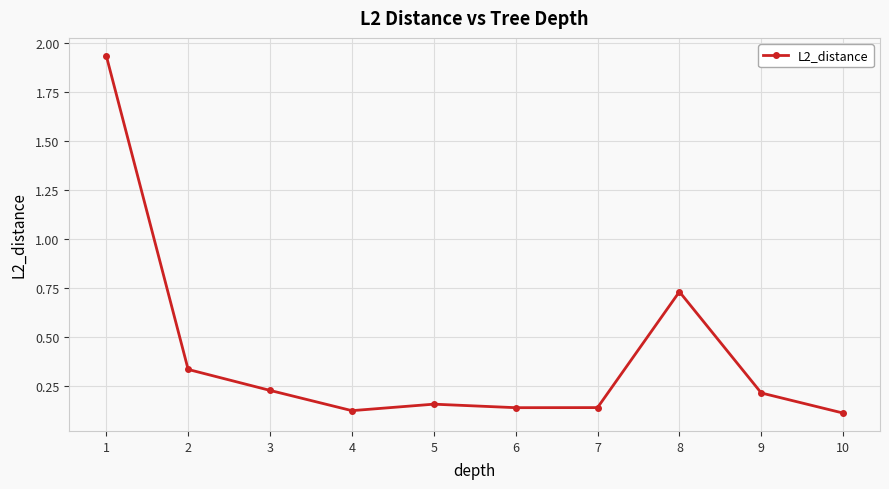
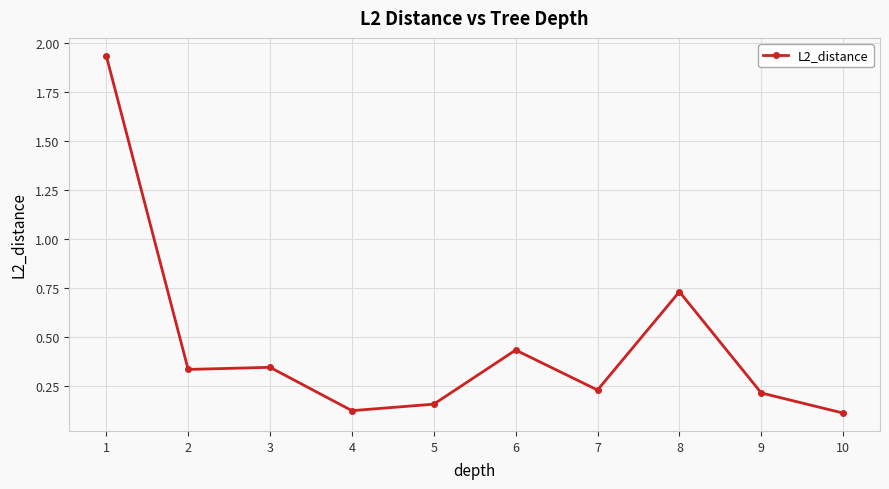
3: 0.23 -> 0.34
6: 0.14 -> 0.43
7: 0.14 -> 0.23
